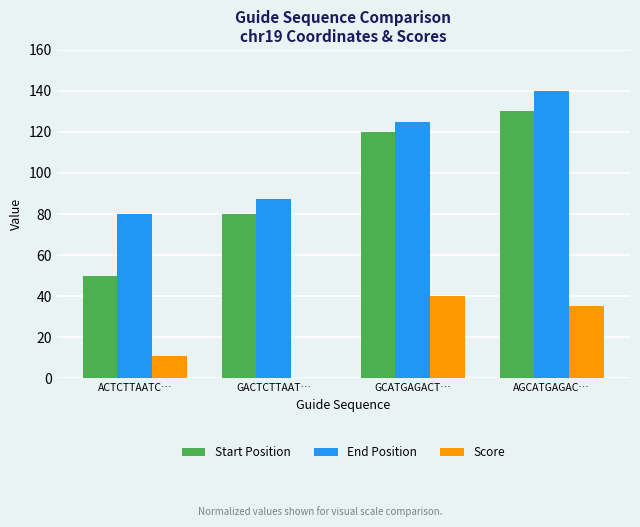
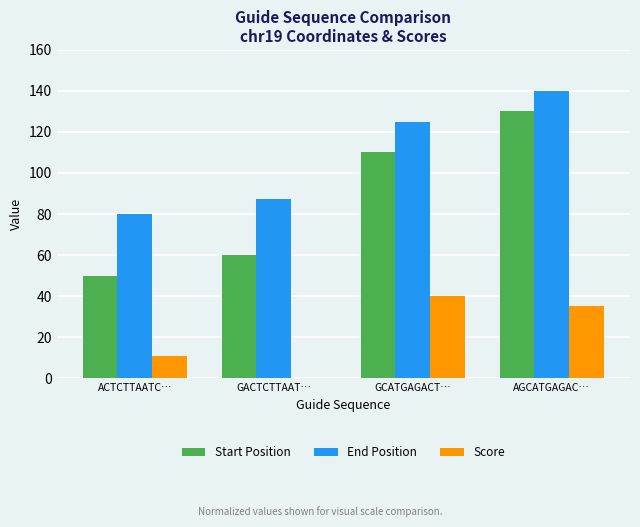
Start Position, GACTCTTAAT…: 80 -> 60
Start Position, GCATGAGACT…: 120 -> 110
